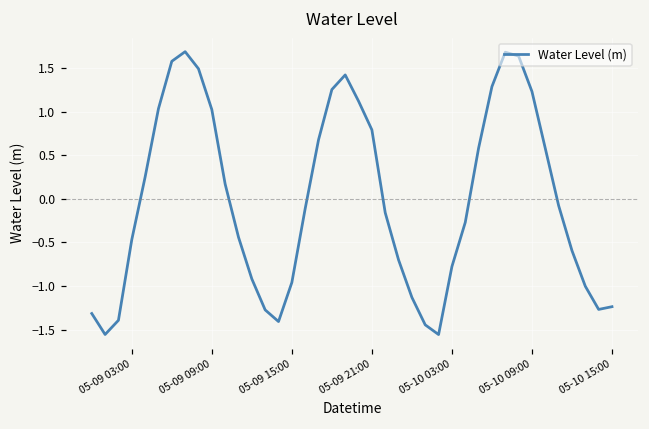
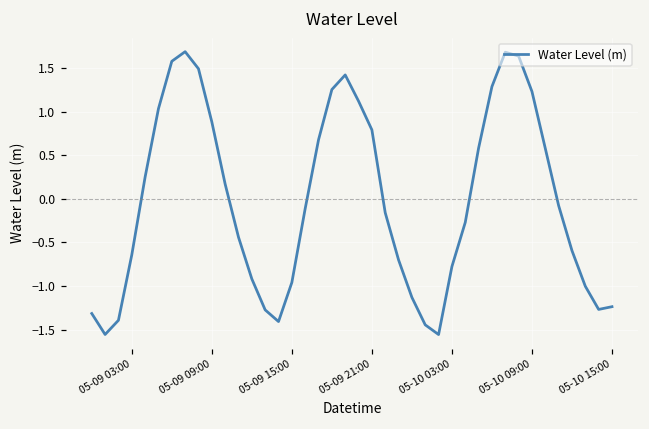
05-09 03:00: -0.5 -> -0.6
05-09 09:00: 1.0 -> 0.9
